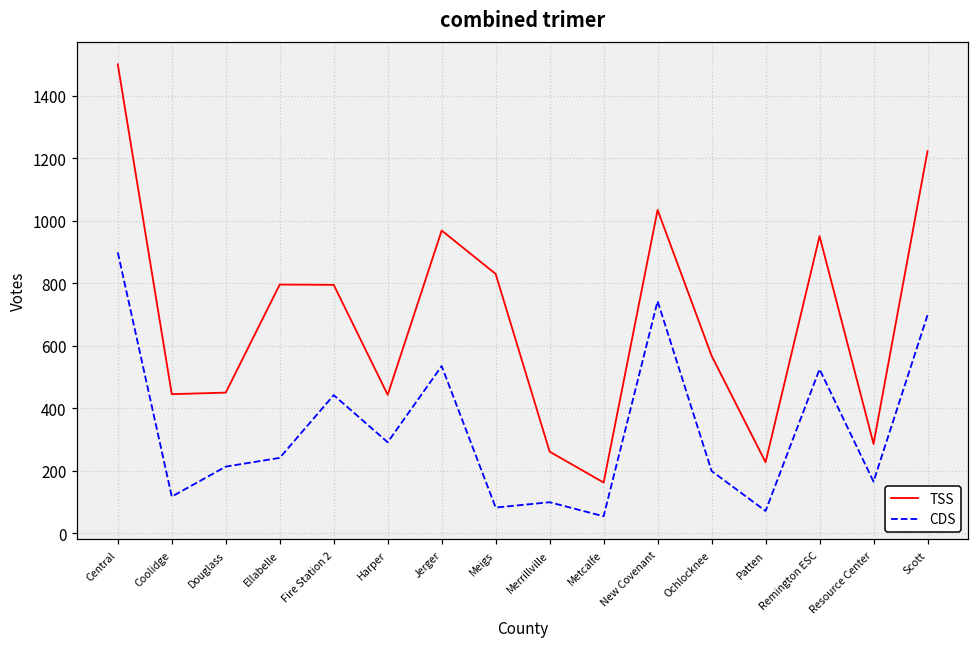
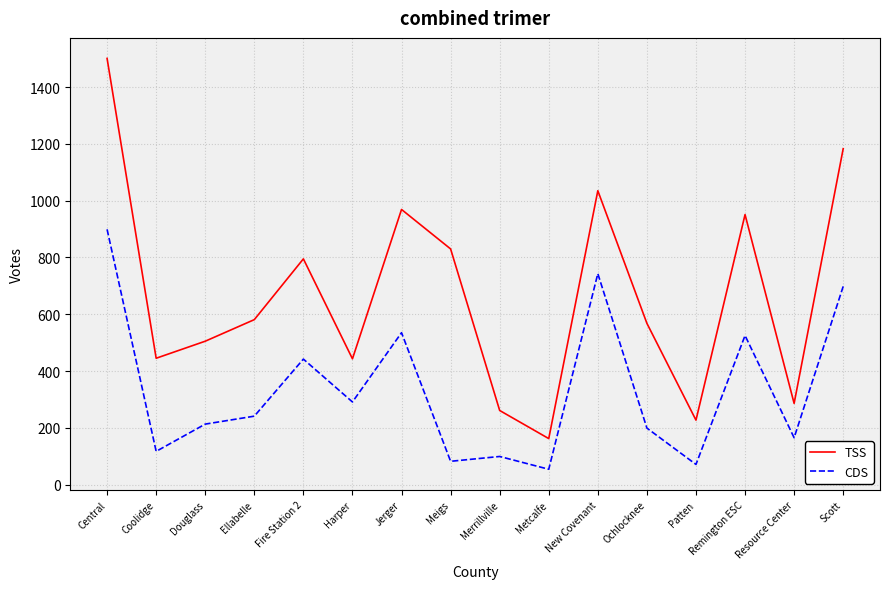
TSS, Douglass: 450 -> 510
TSS, Ellabelle: 800 -> 580
TSS, Scott: 1220 -> 1180
